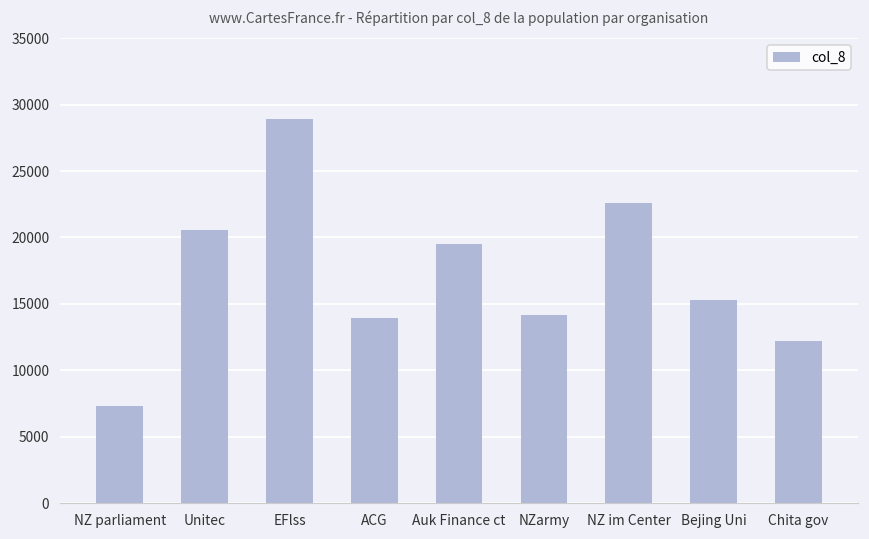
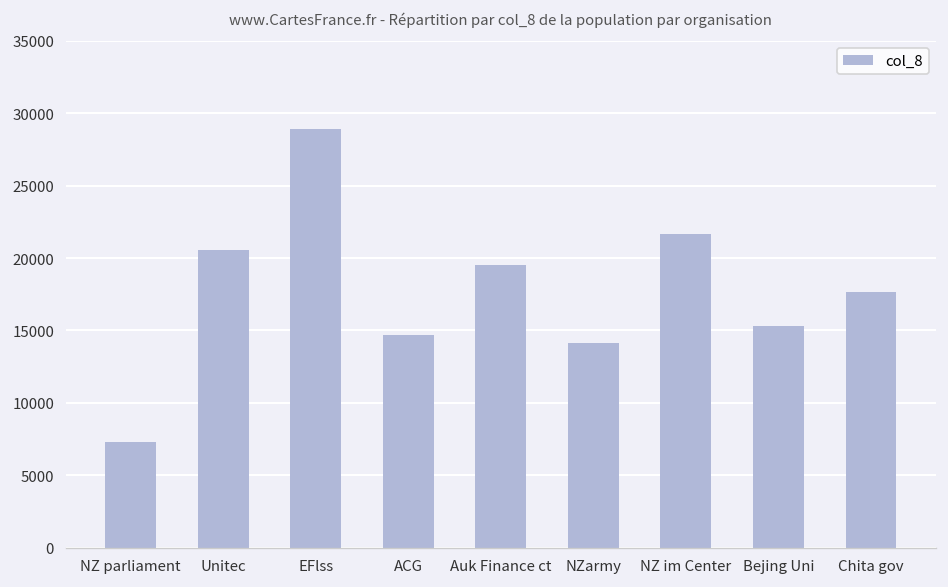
ACG: 13900 -> 14700
NZ im Center: 22600 -> 21700
Chita gov: 12200 -> 17700
